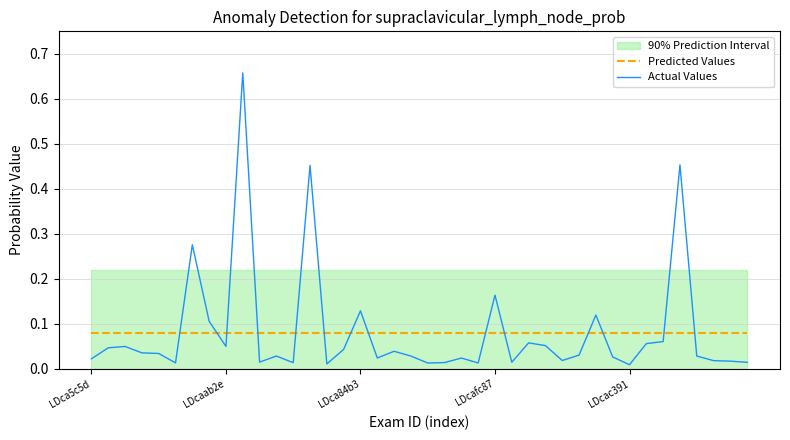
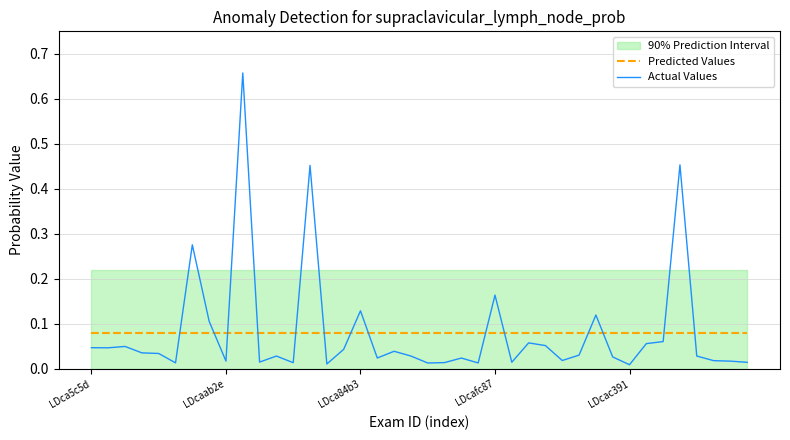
Actual Values, LDca5c5d: 0.02 -> 0.05
Actual Values, LDcaab2e: 0.05 -> 0.02
